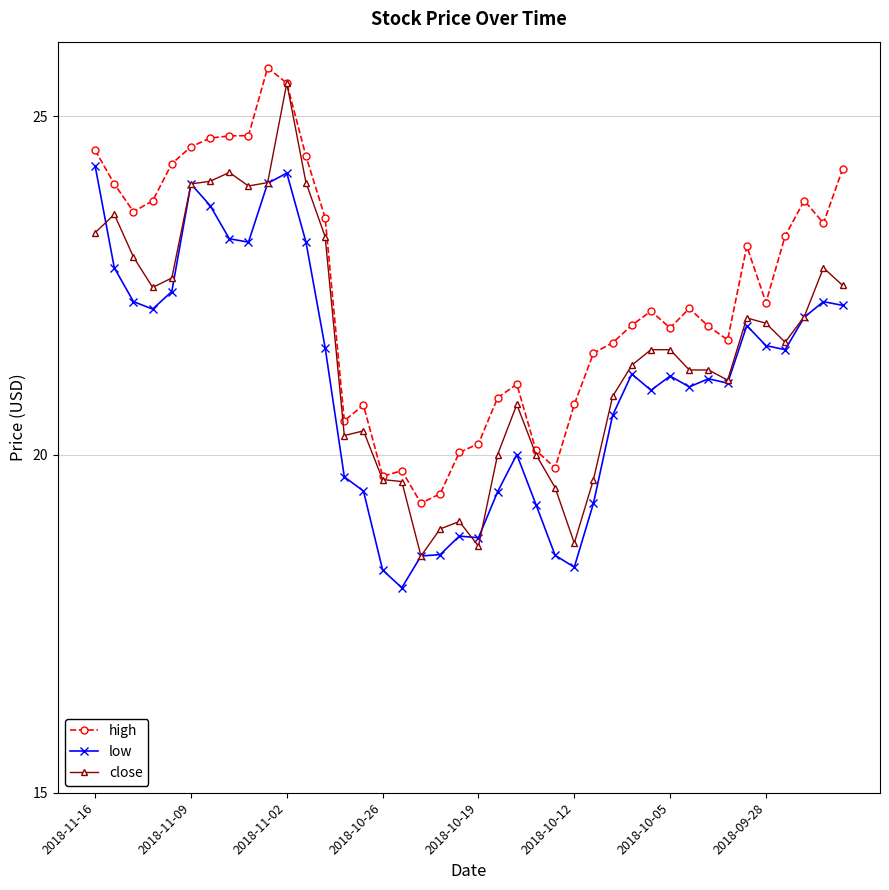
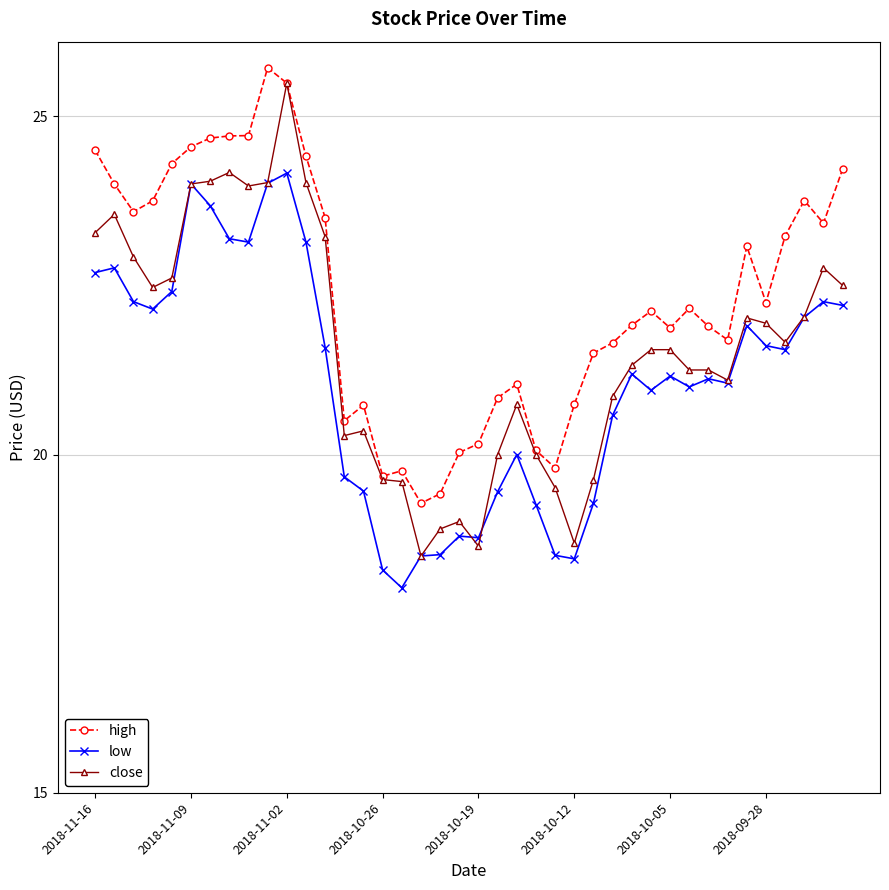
low, 2018-11-16: 24.3 -> 22.7
low, 2018-10-12: 18.3 -> 18.5
